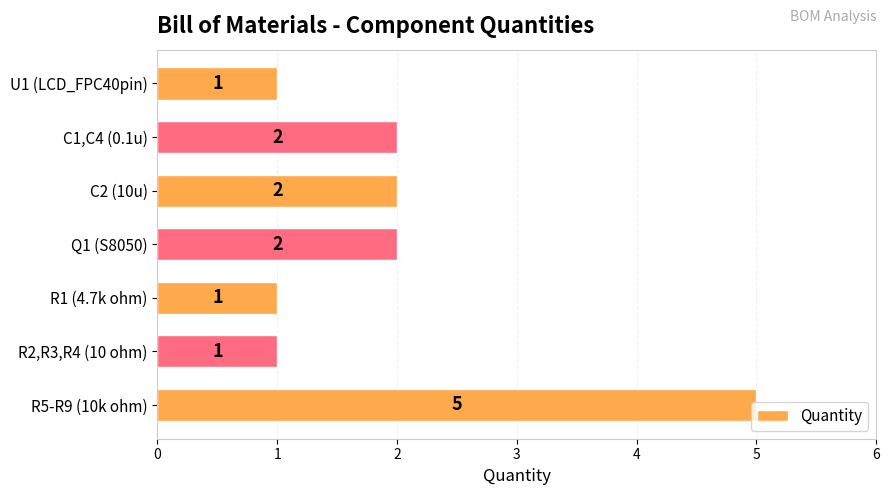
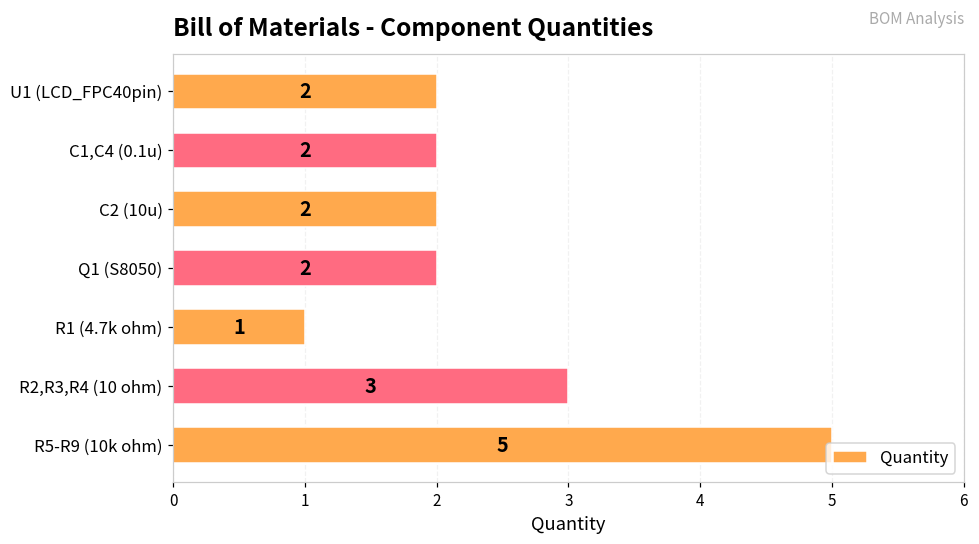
U1 (LCD_FPC40pin): 1 -> 2
R2,R3,R4 (10 ohm): 1 -> 3
